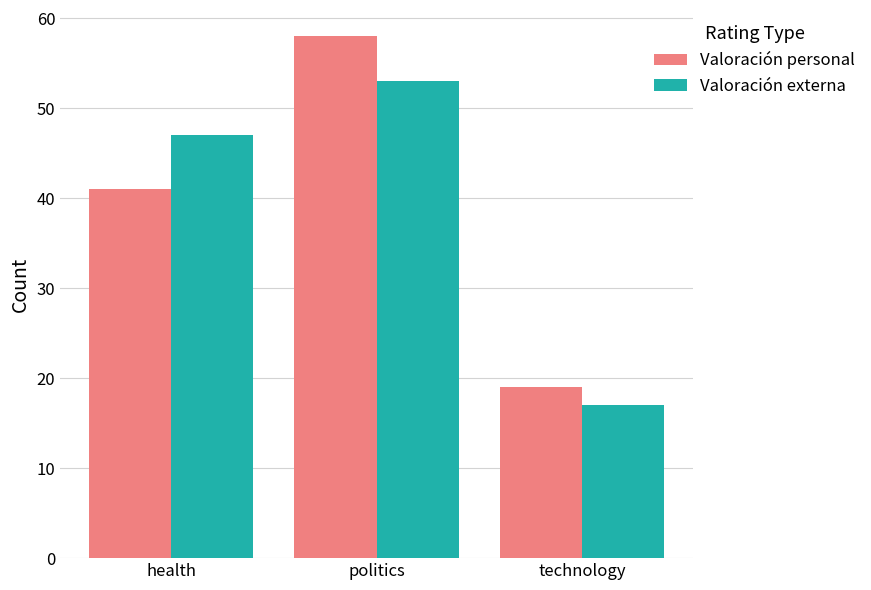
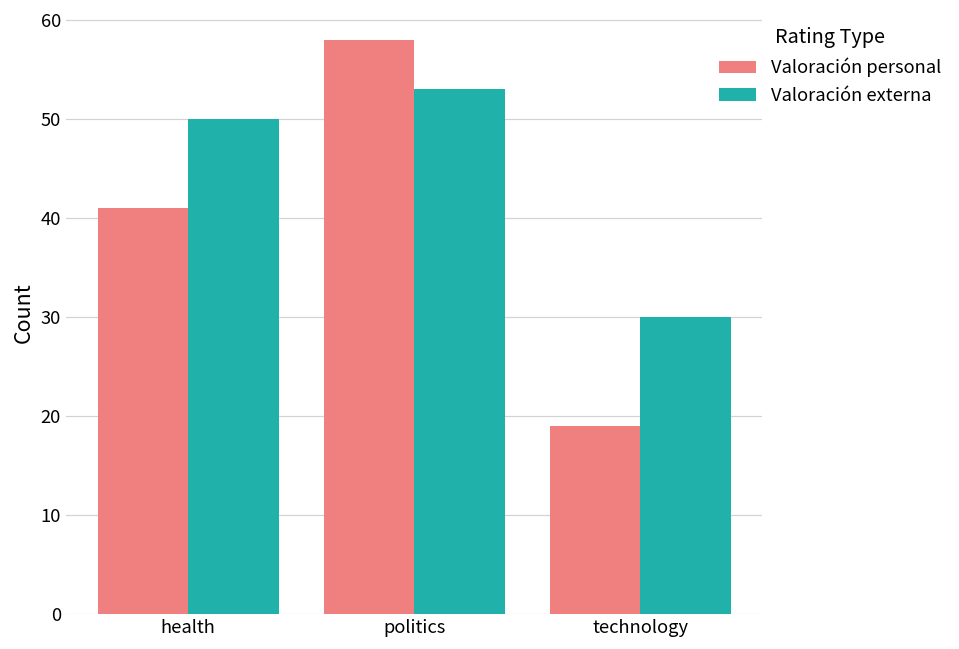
Valoración externa, health: 47 -> 50
Valoración externa, technology: 17 -> 30
